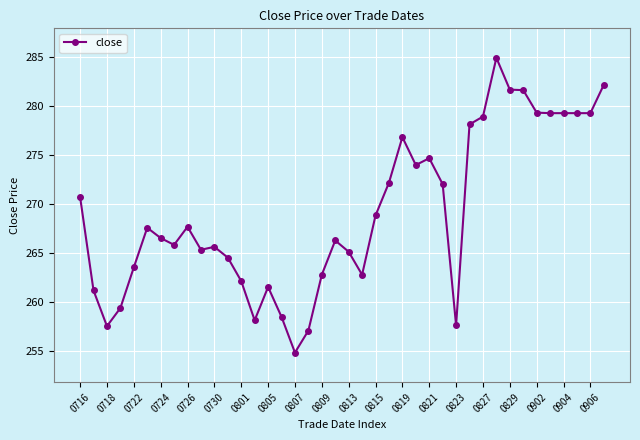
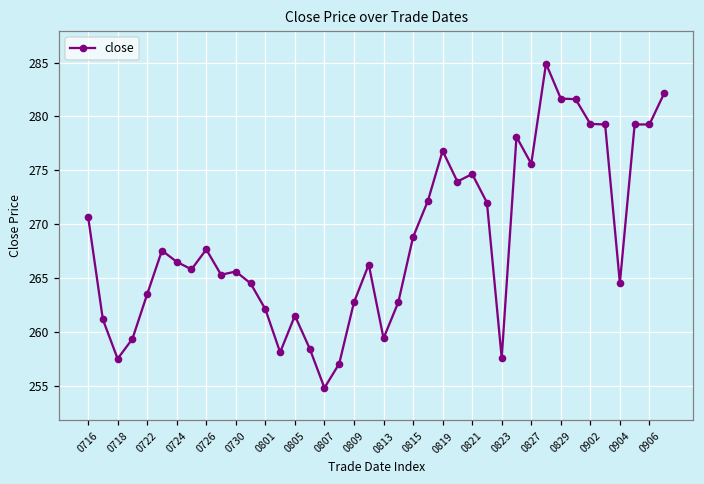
0813: 265 -> 259
0827: 279 -> 276
0904: 279 -> 265
